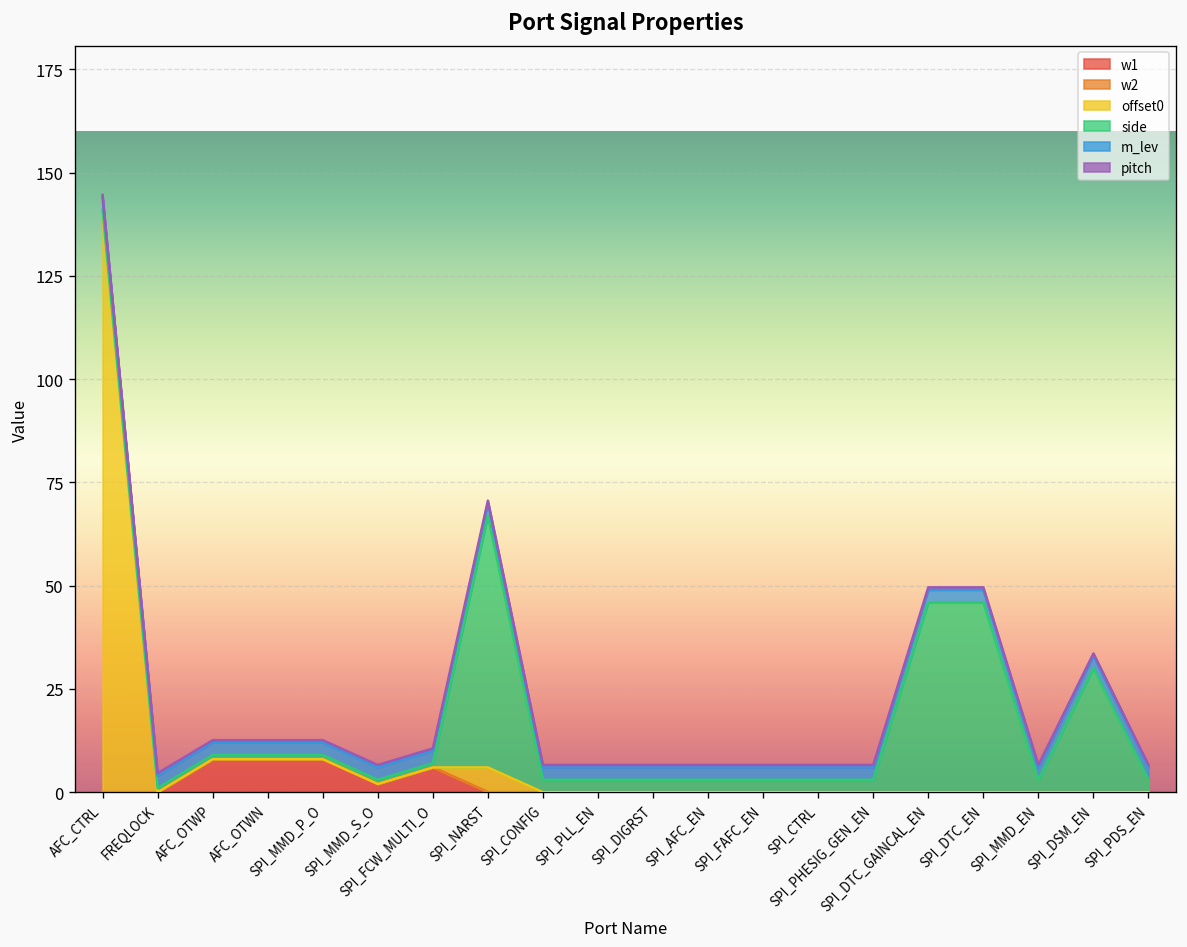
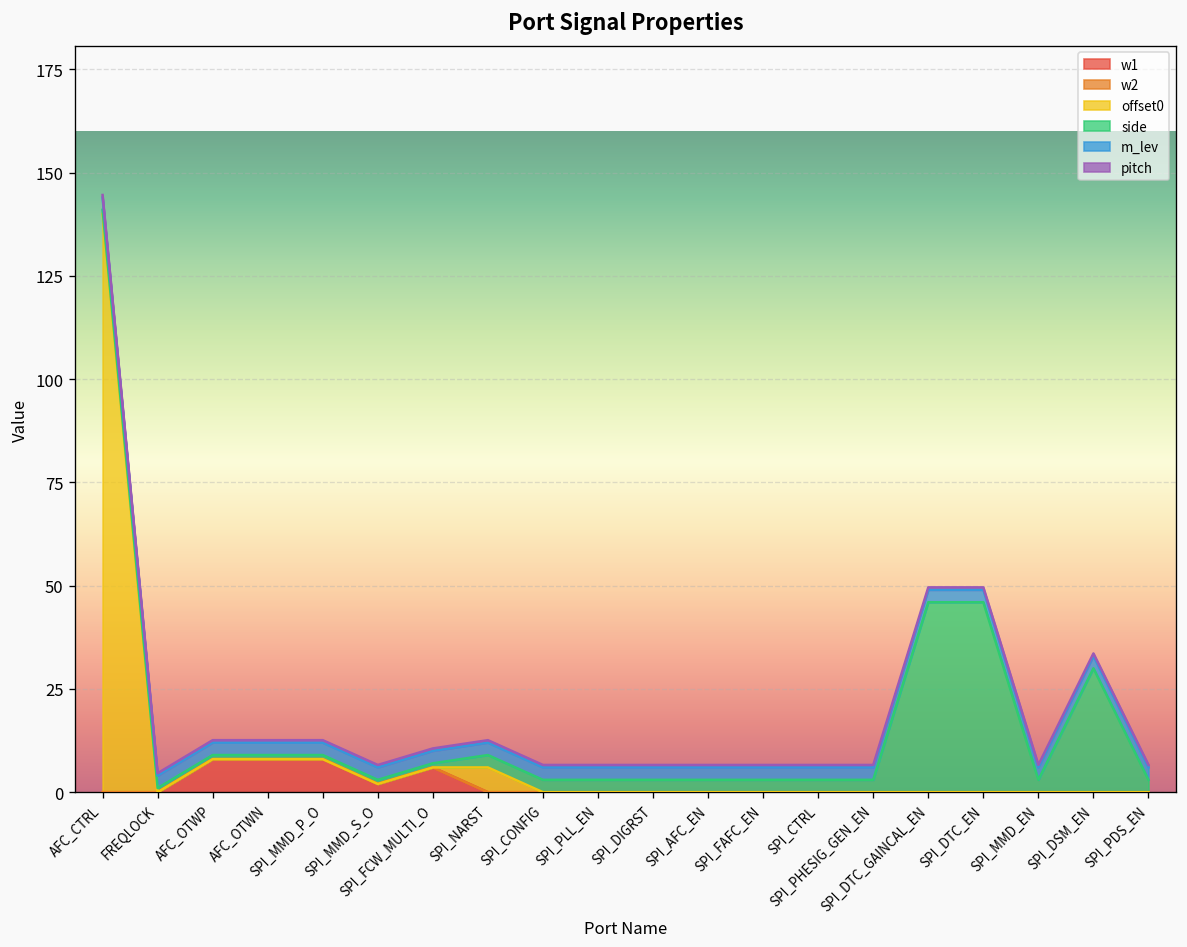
side, SPI_NARST: 61 -> 3
